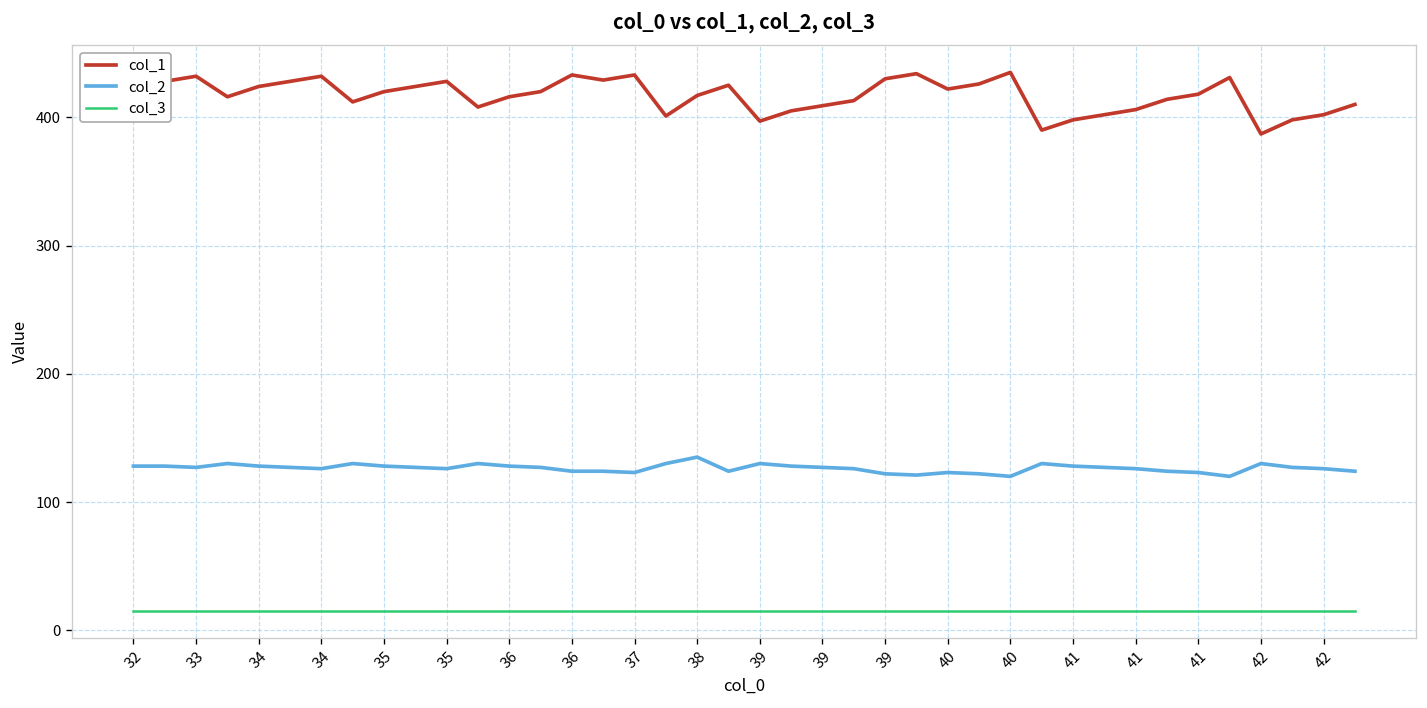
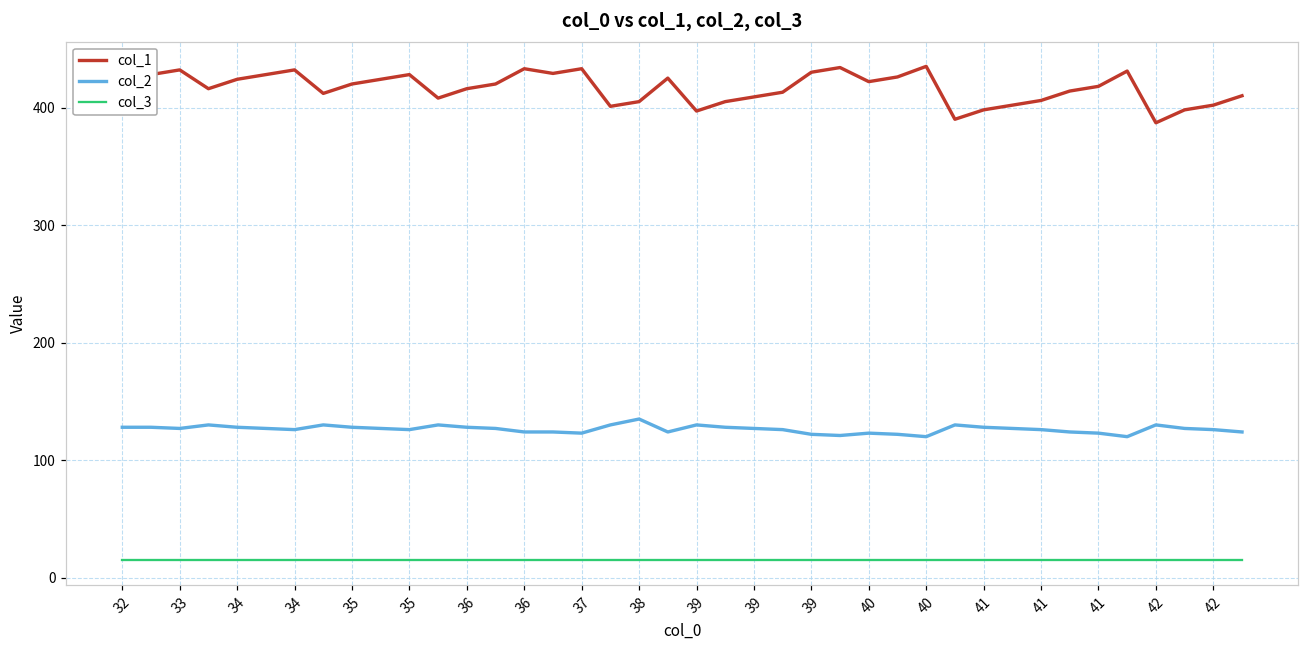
col_1, 38: 417 -> 405
